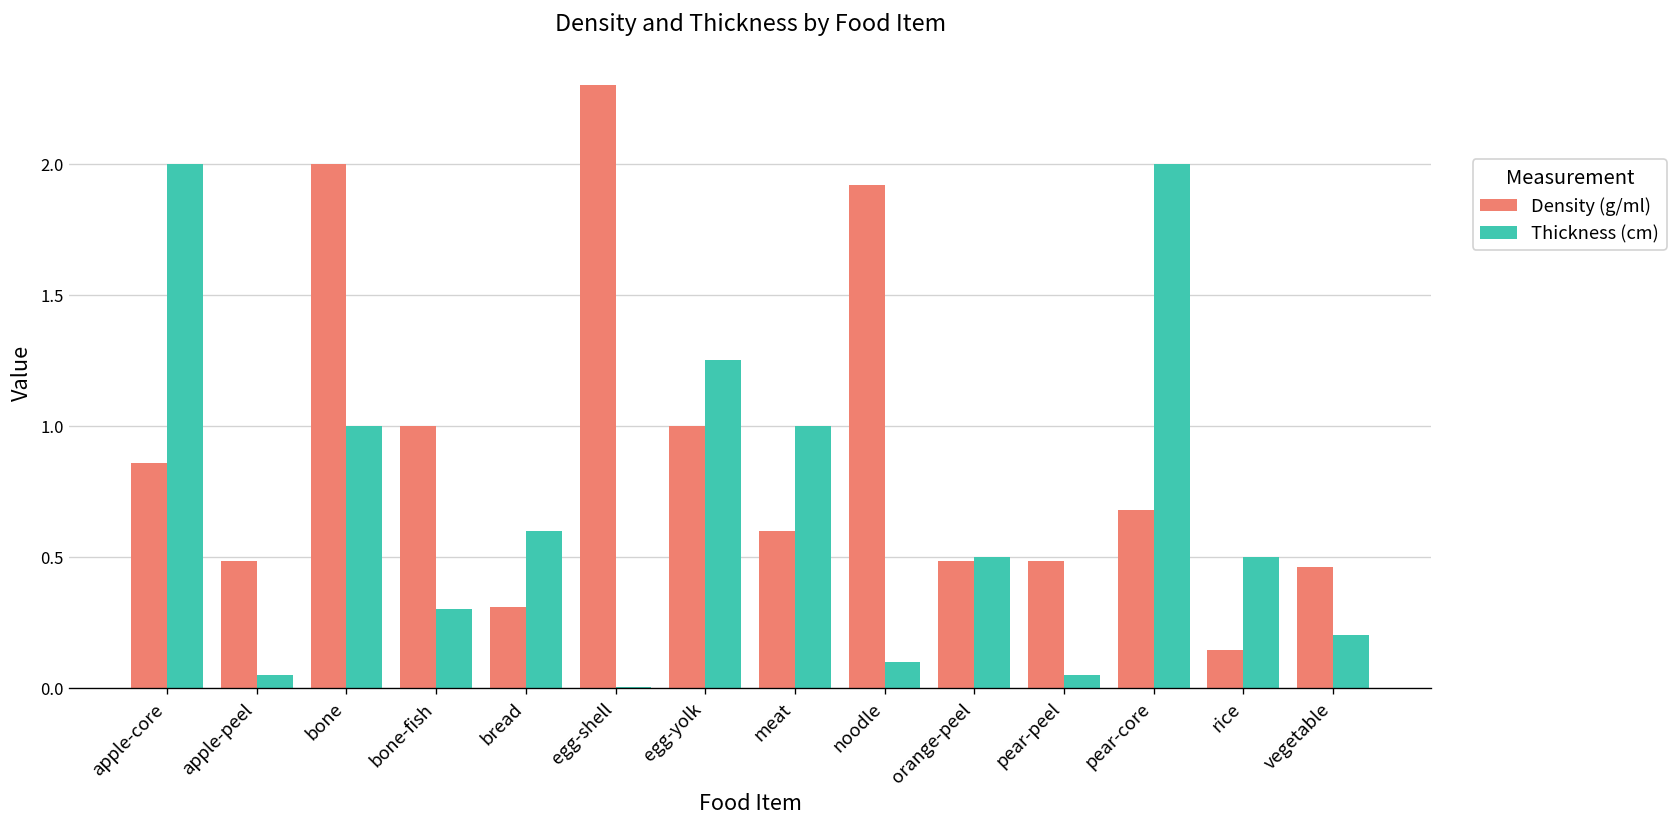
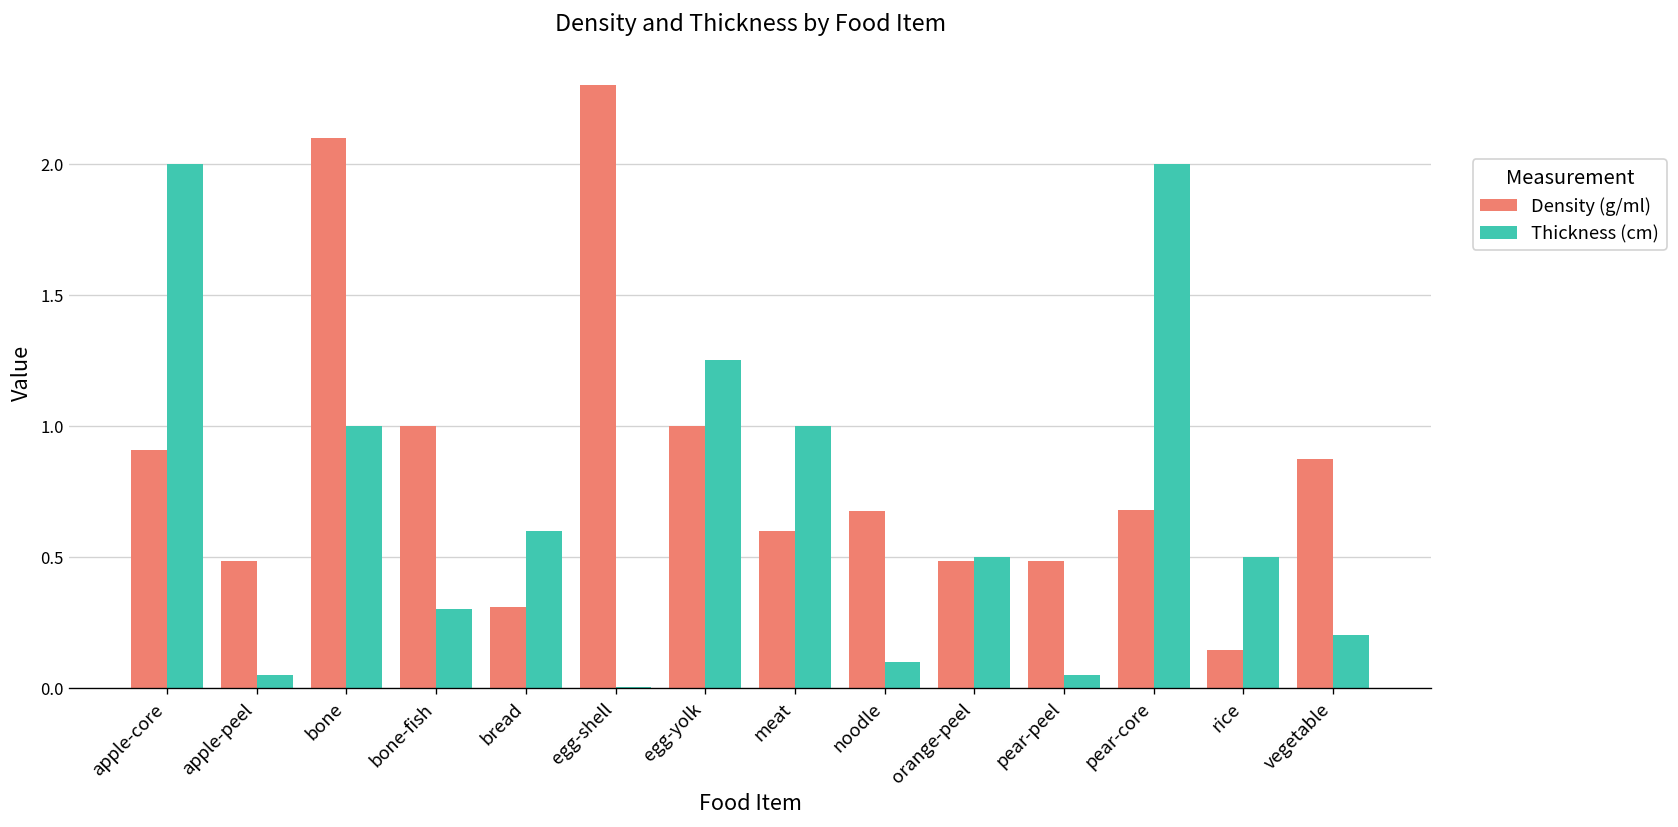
Density (g/ml), apple-core: 0.86 -> 0.91
Density (g/ml), bone: 2.0 -> 2.1
Density (g/ml), noodle: 1.92 -> 0.68
Density (g/ml), vegetable: 0.46 -> 0.88
